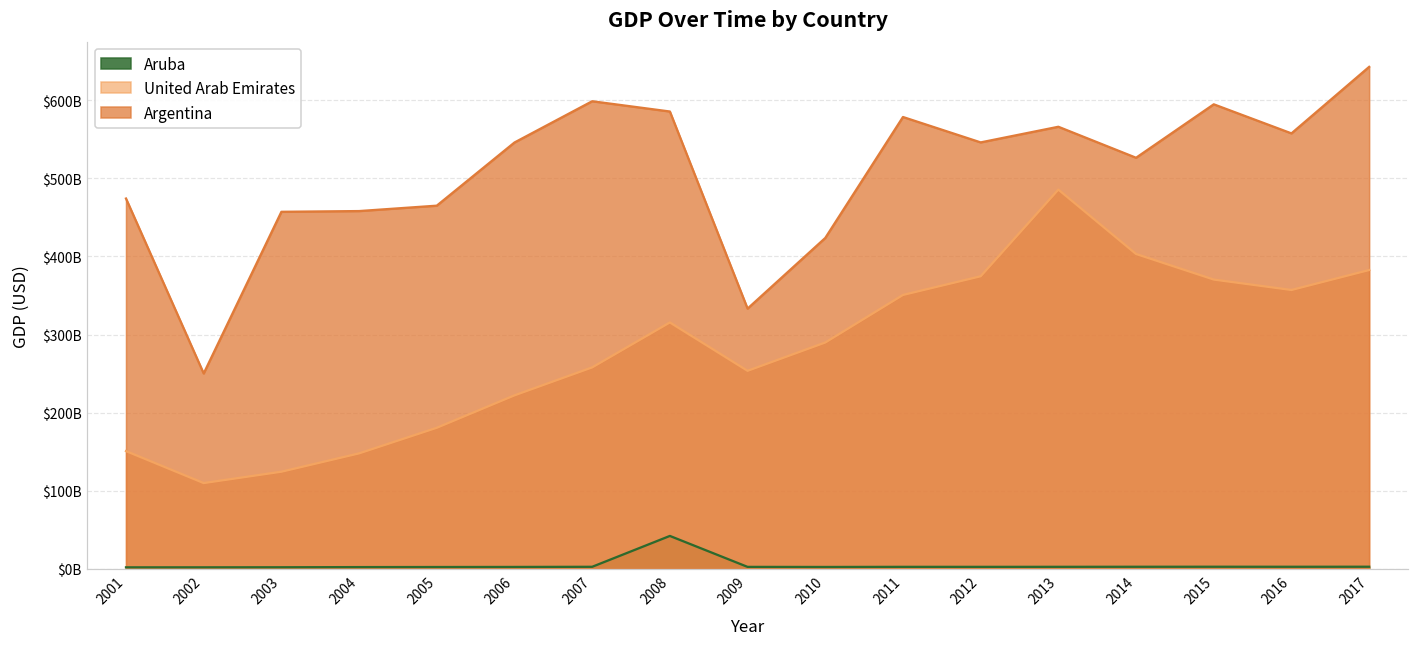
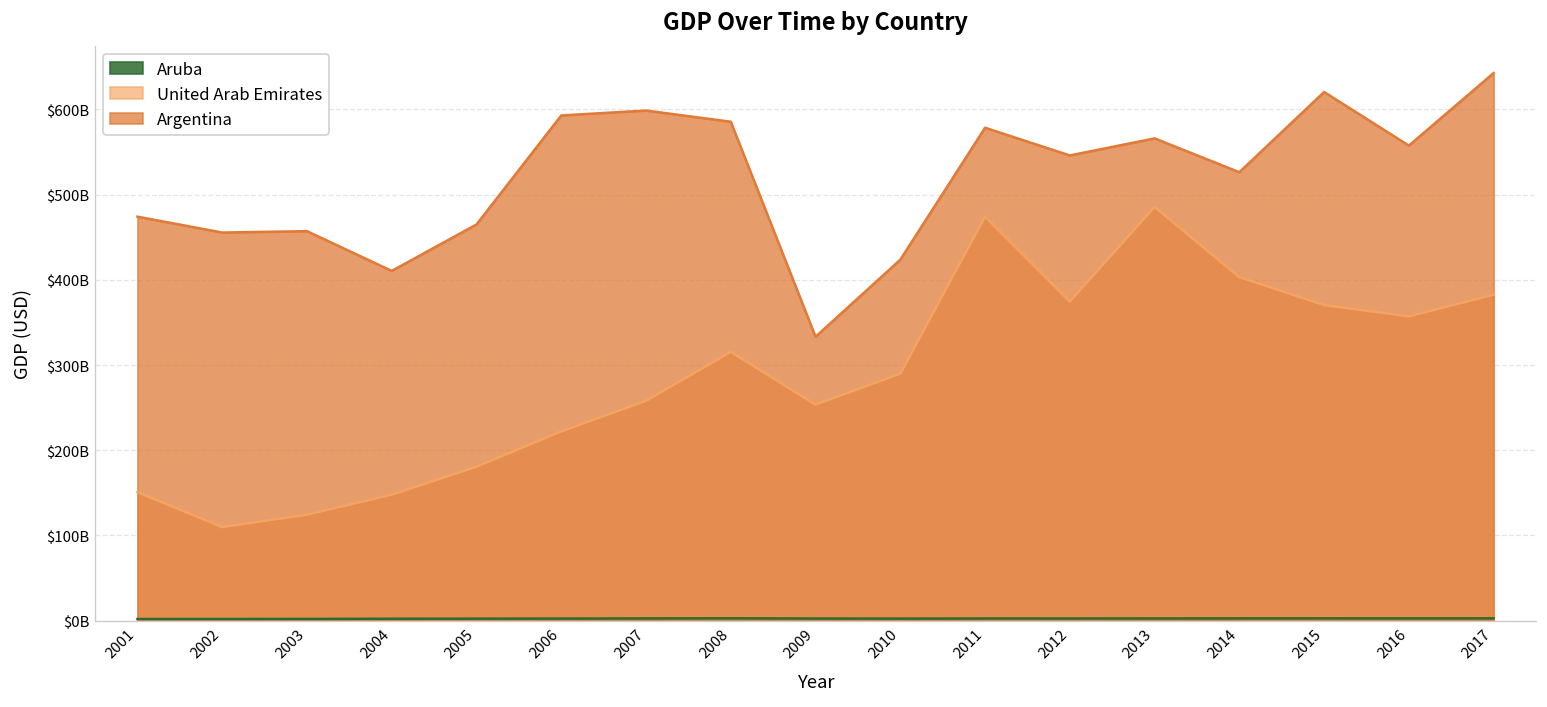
Argentina, 2002: $250000000000 -> $460000000000
Argentina, 2004: $460000000000 -> $410000000000
Argentina, 2006: $550000000000 -> $590000000000
Aruba, 2008: $40000000000 -> $0
United Arab Emirates, 2011: $350000000000 -> $470000000000
Argentina, 2015: $590000000000 -> $620000000000
